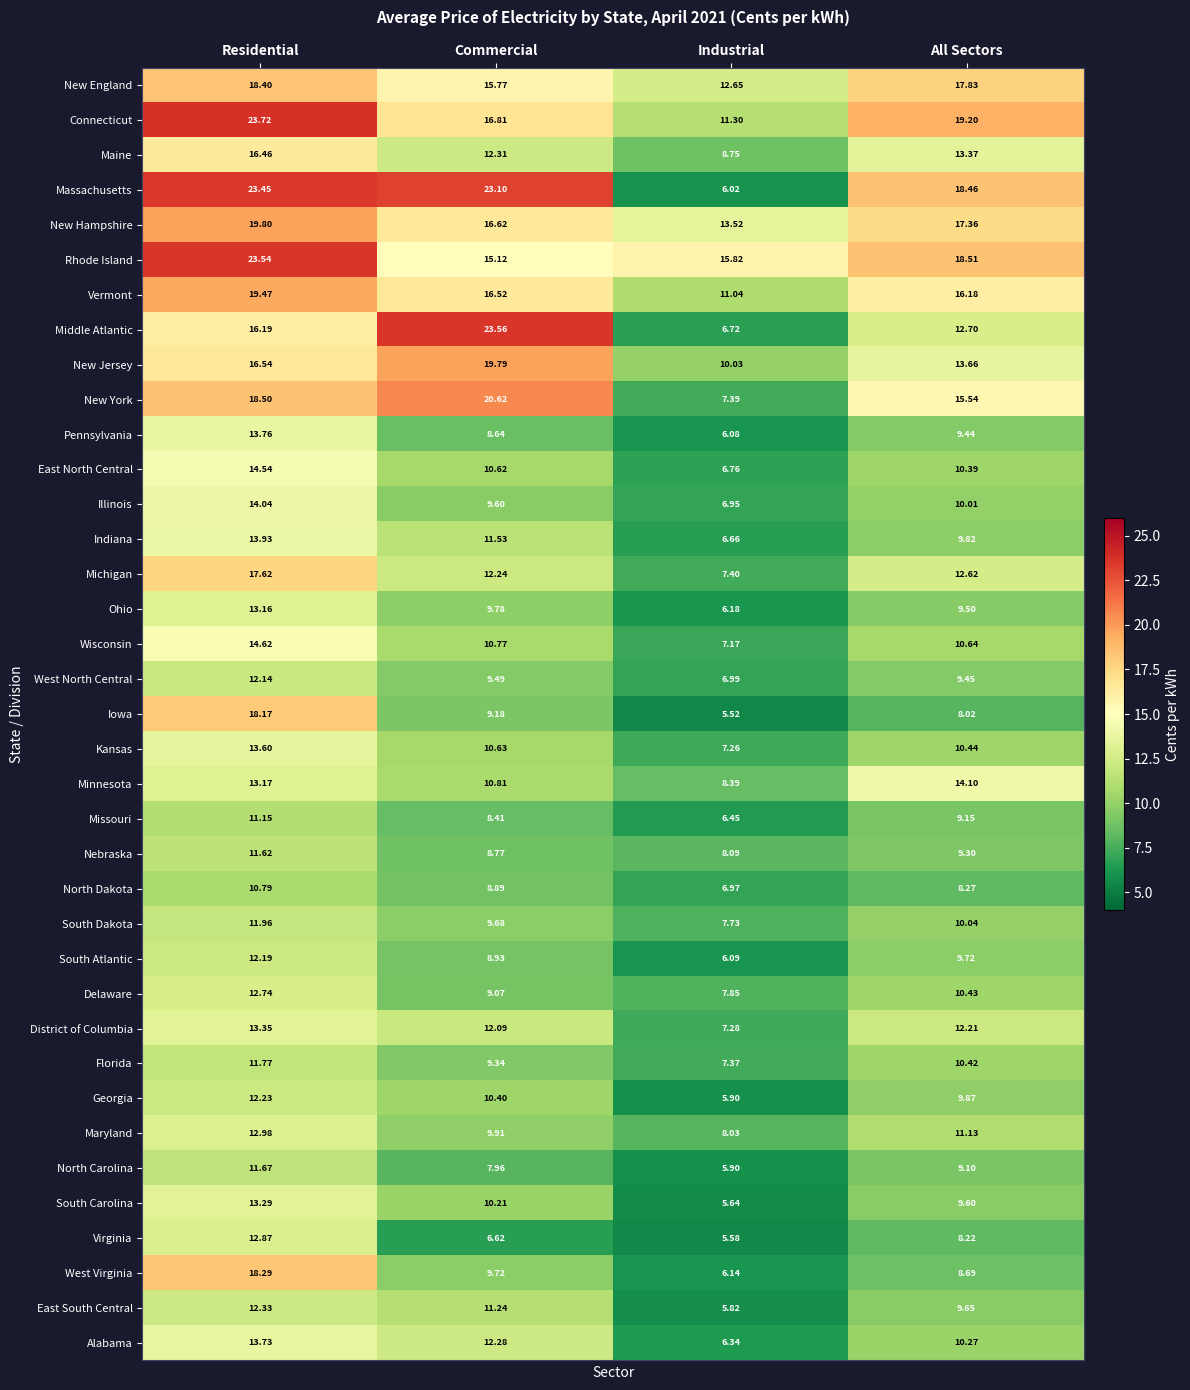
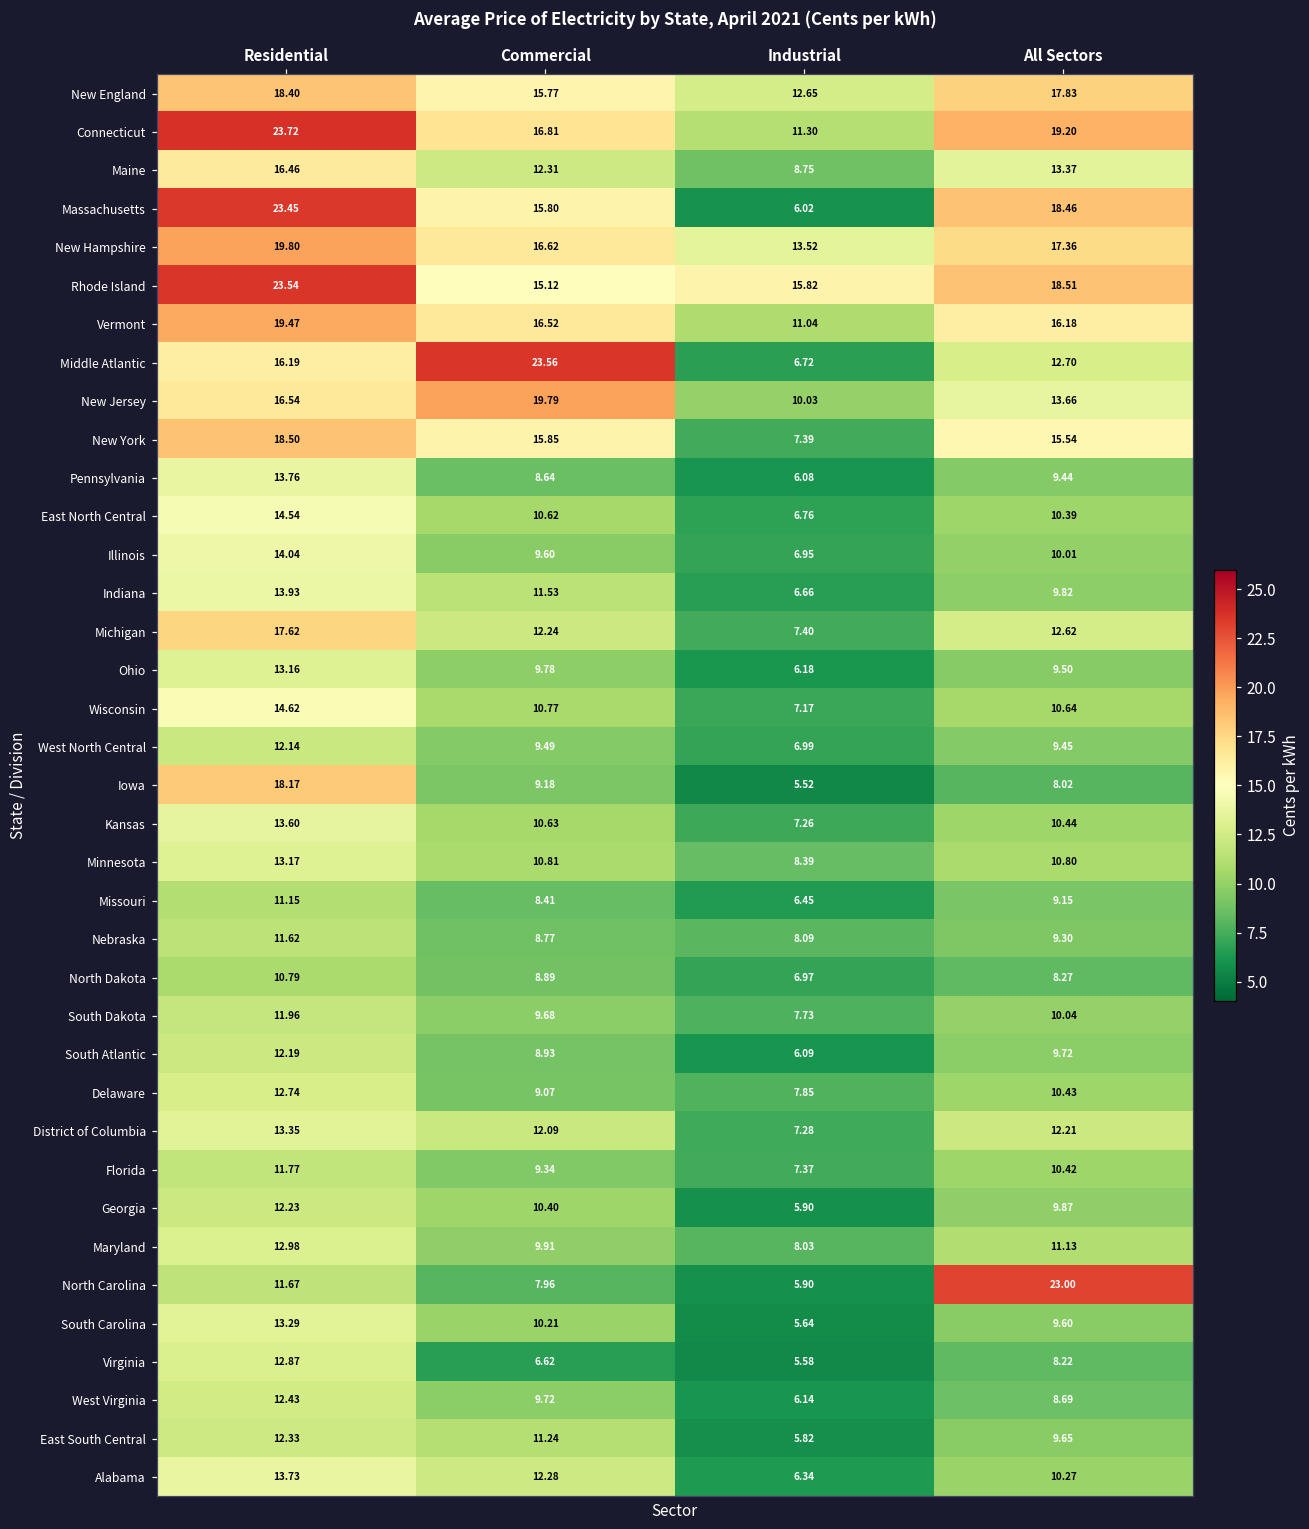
Massachusetts, Commercial: 23.10 -> 15.80
New York, Commercial: 20.62 -> 15.85
Minnesota, All Sectors: 14.10 -> 10.80
North Carolina, All Sectors: 9.10 -> 23.00
West Virginia, Residential: 18.29 -> 12.43
